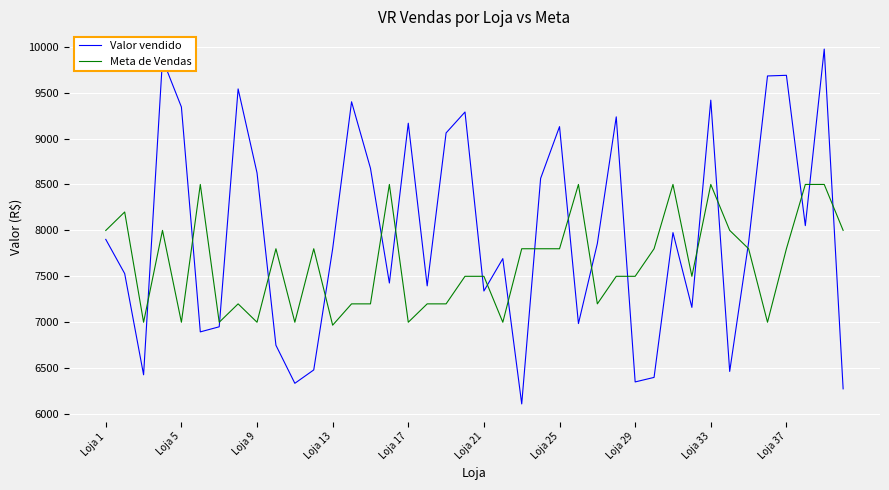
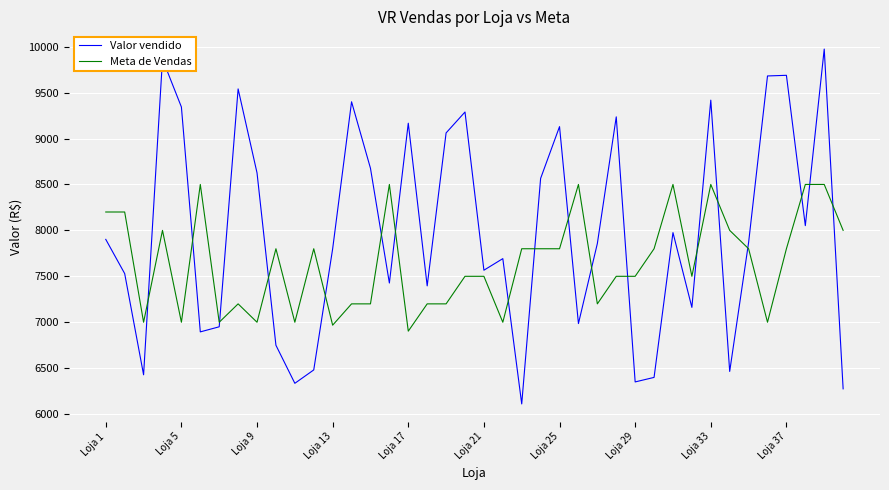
Meta de Vendas, Loja 1: 8000 -> 8200
Meta de Vendas, Loja 17: 7000 -> 6900
Valor vendido, Loja 21: 7300 -> 7600
